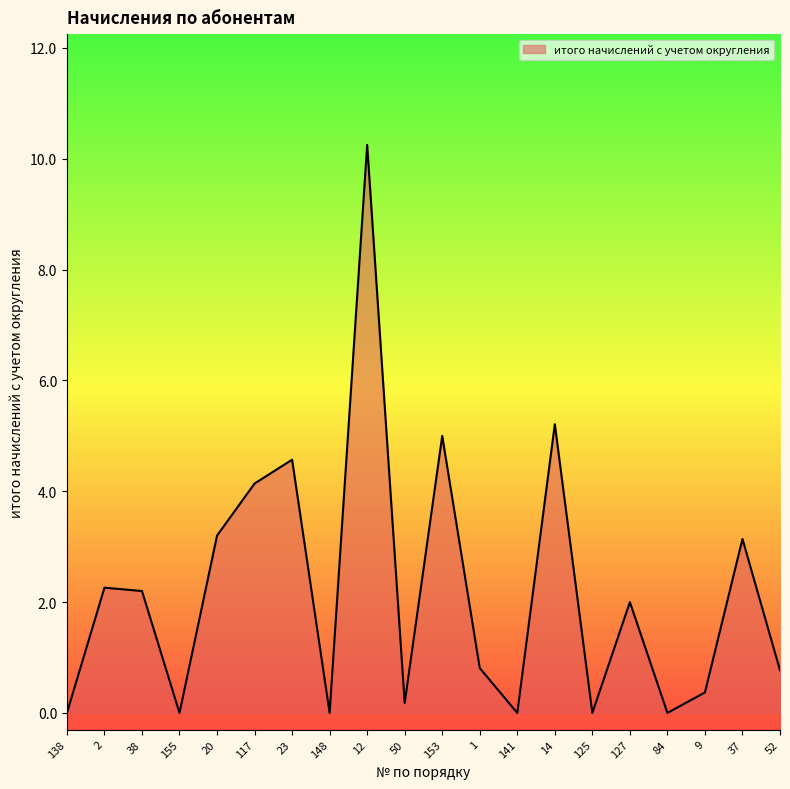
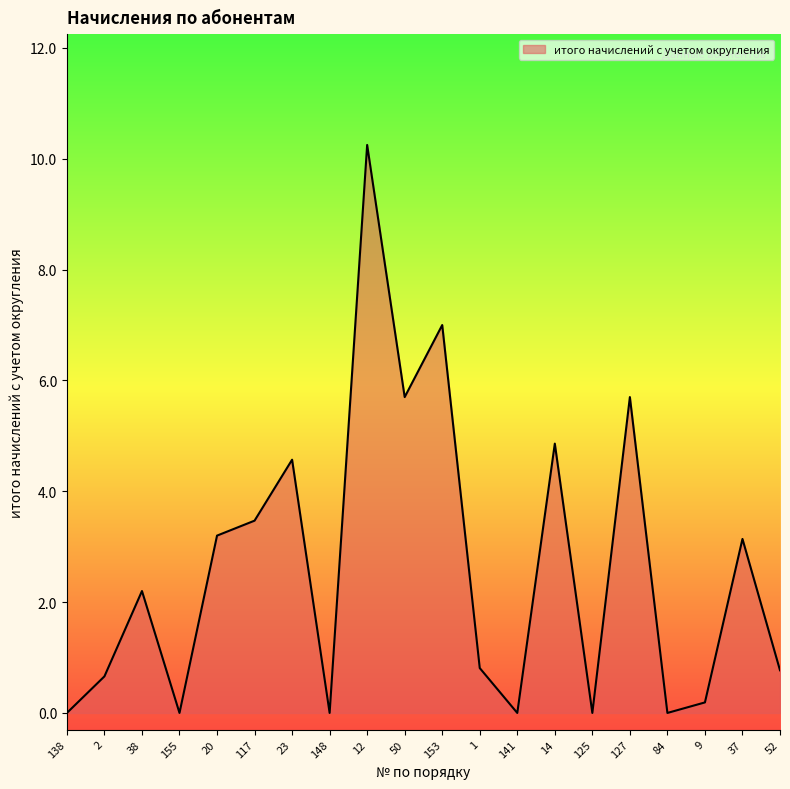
2: 2.3 -> 0.7
117: 4.1 -> 3.5
50: 0.2 -> 5.7
153: 5 -> 7
14: 5.2 -> 4.9
127: 2.0 -> 5.7
9: 0.4 -> 0.2
